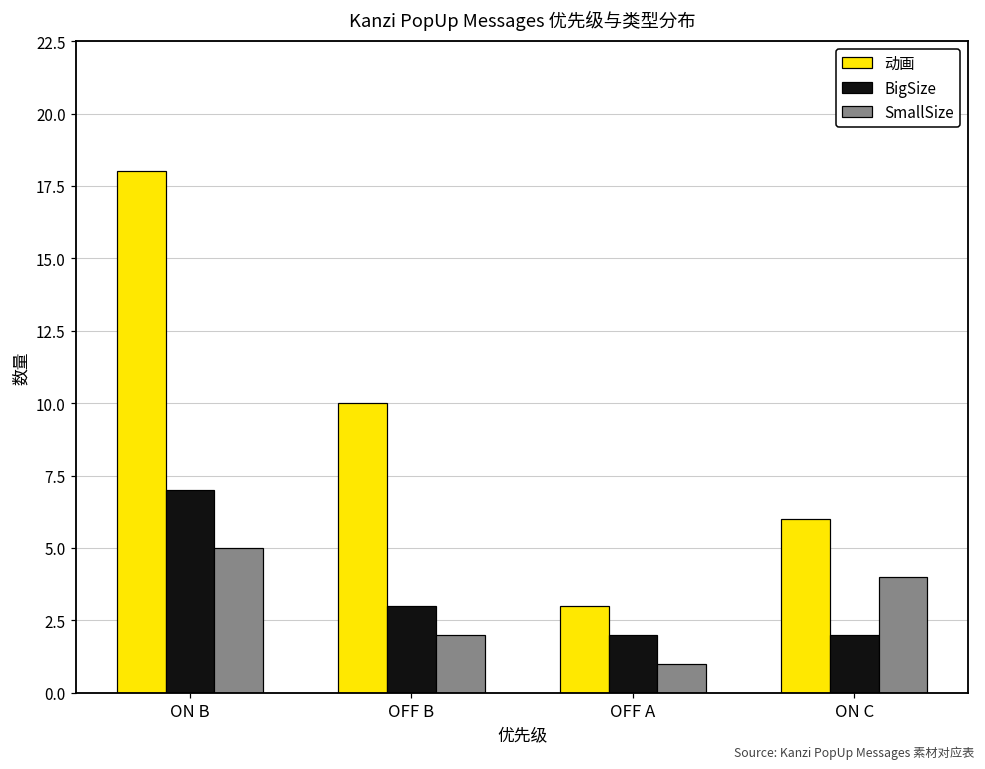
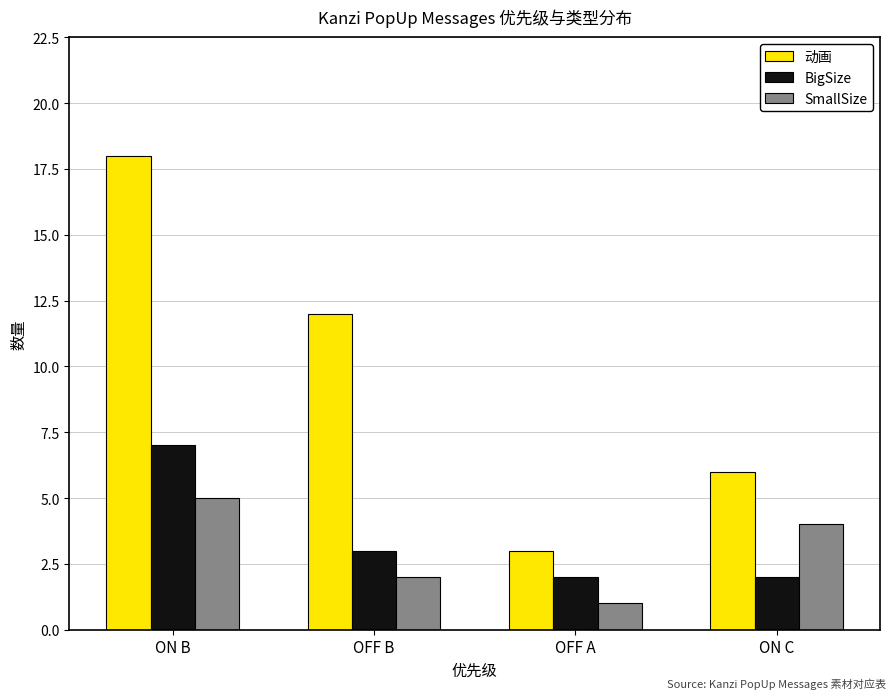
动画, OFF B: 10 -> 12
